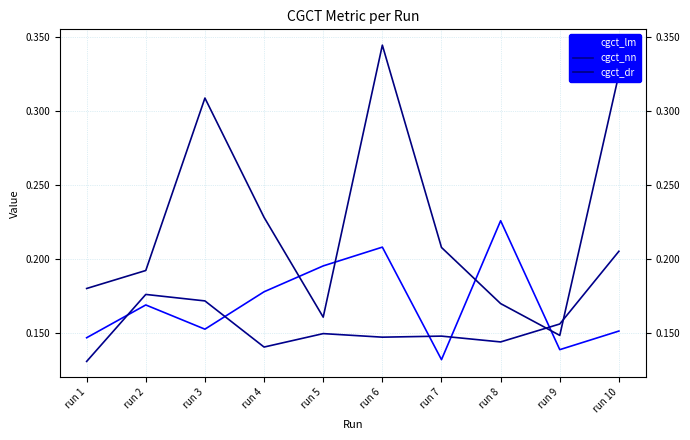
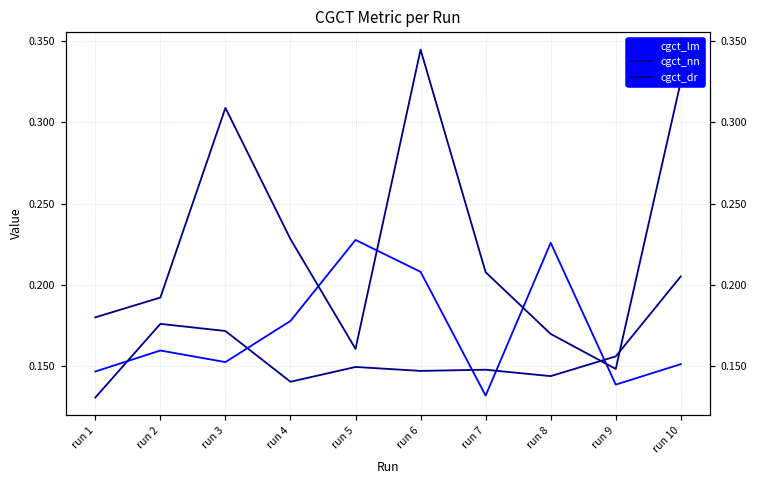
cgct_lm, run 2: 0.169 -> 0.160
cgct_lm, run 5: 0.195 -> 0.228
